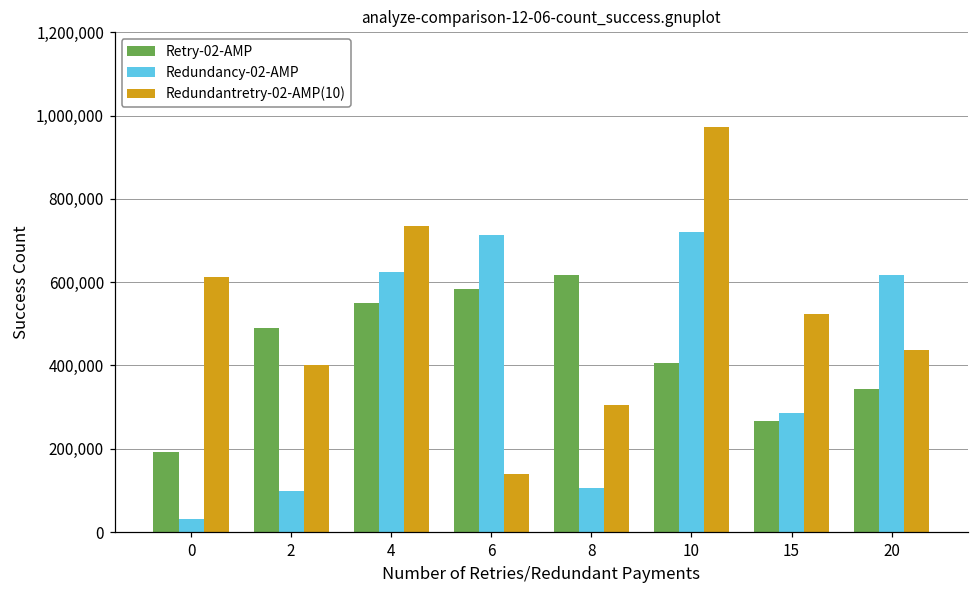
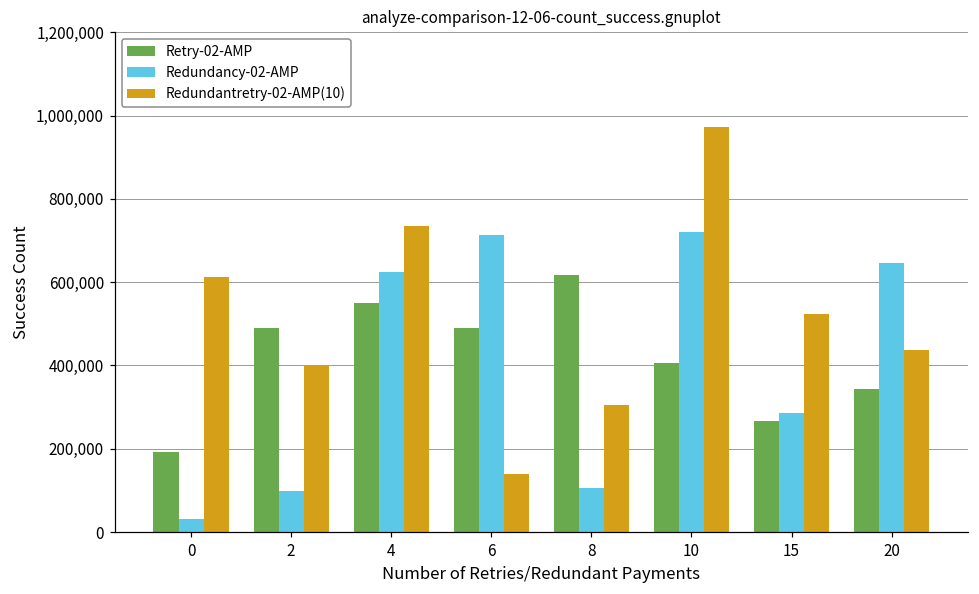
Retry-02-AMP, 6: 580,000 -> 490,000
Redundancy-02-AMP, 20: 620,000 -> 650,000
